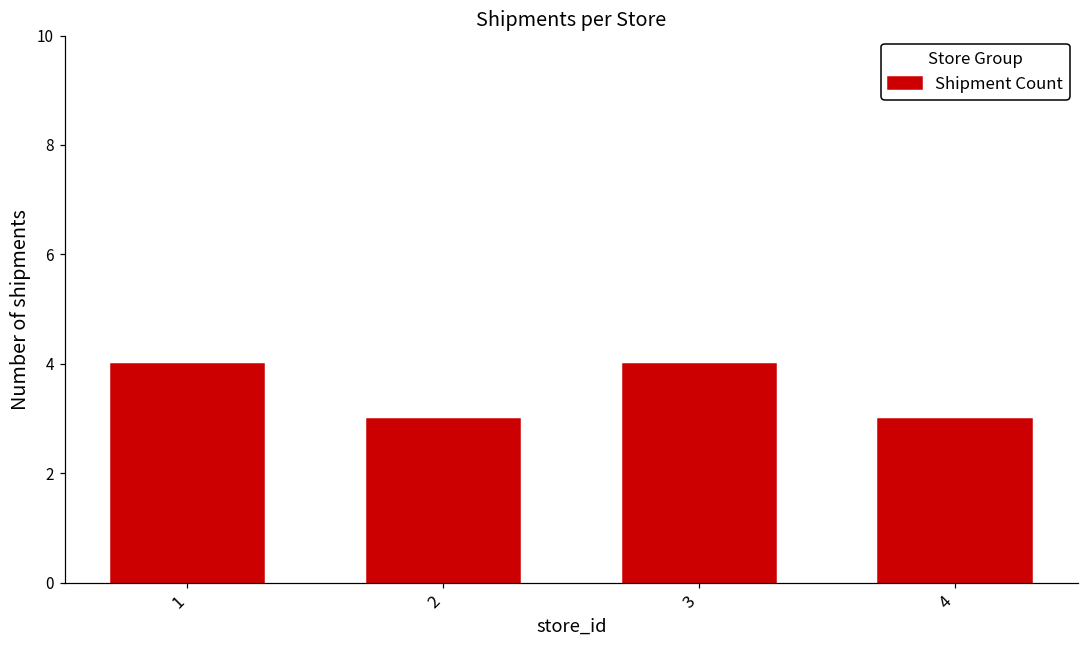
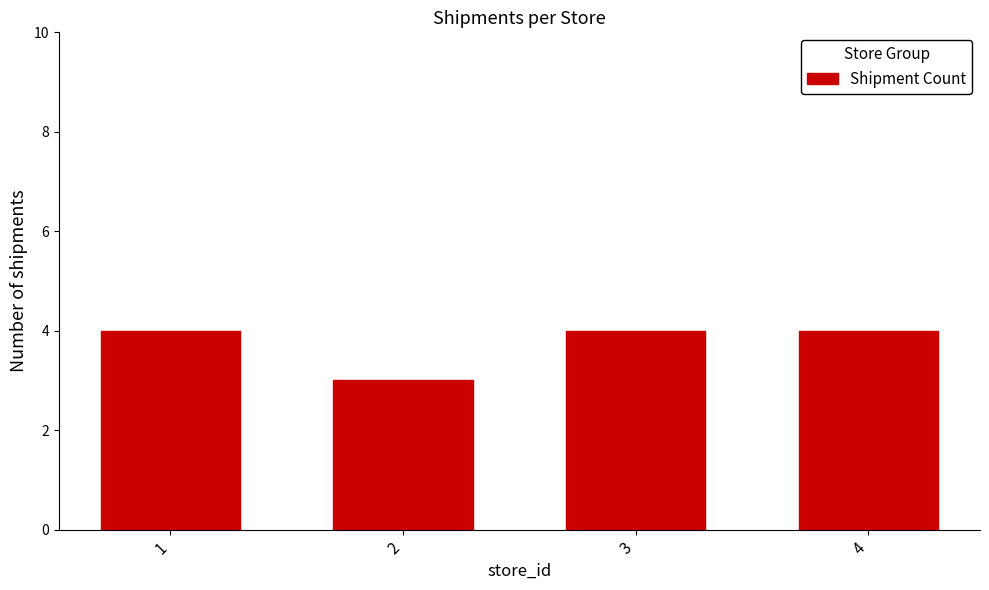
4: 3 -> 4
